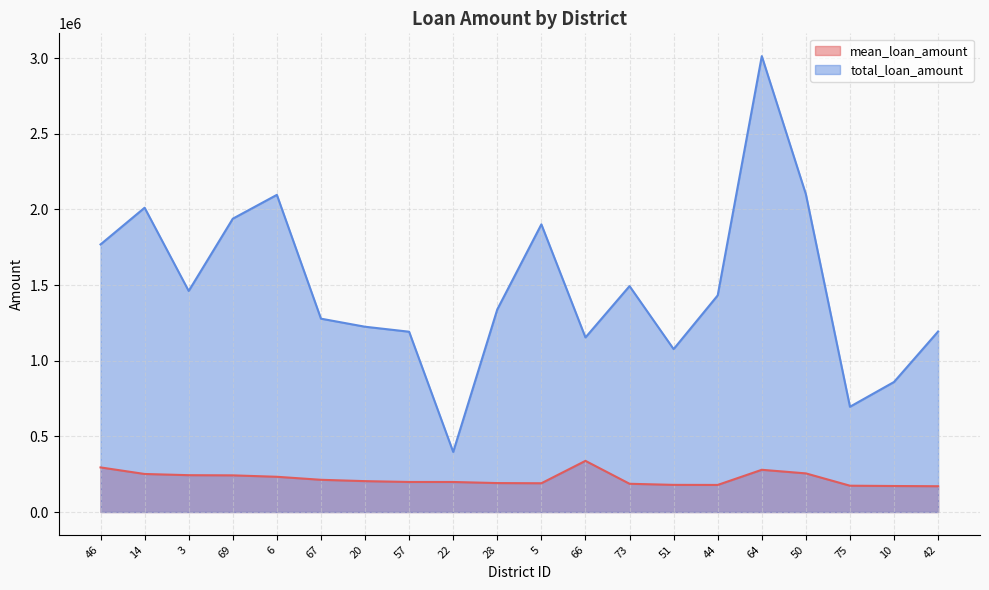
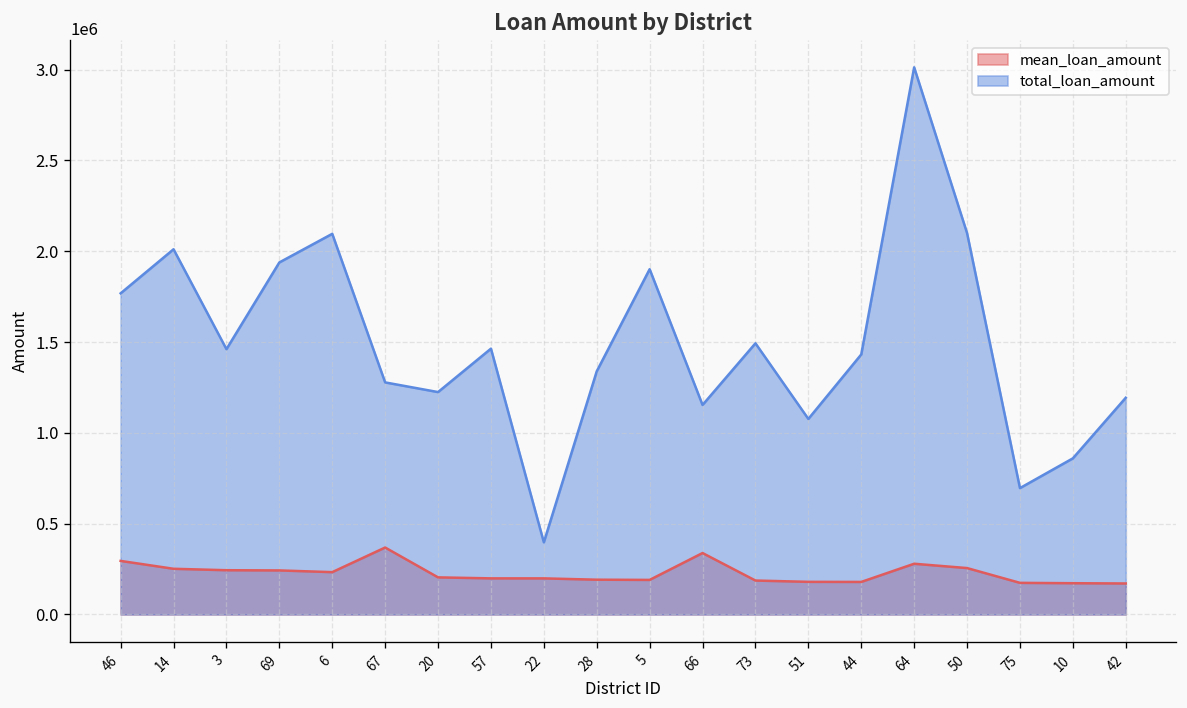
mean_loan_amount, 67: 210000 -> 370000
total_loan_amount, 57: 1190000 -> 1460000
